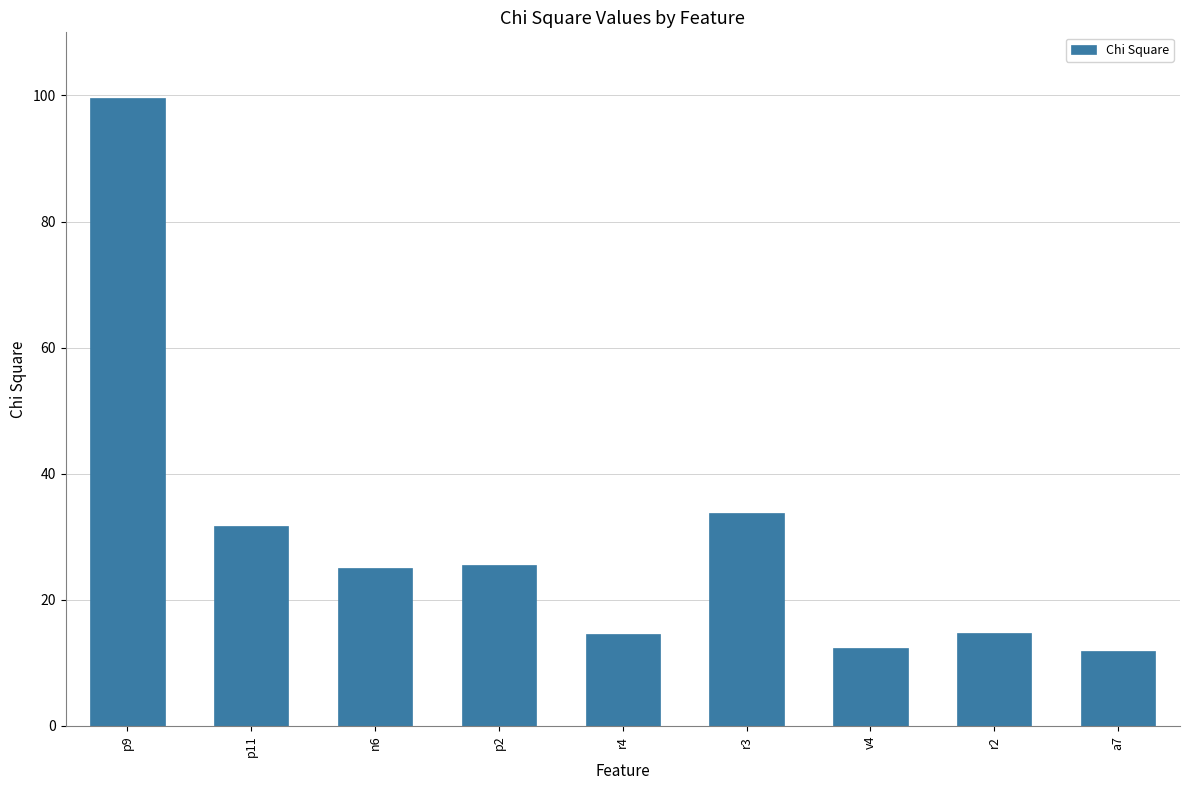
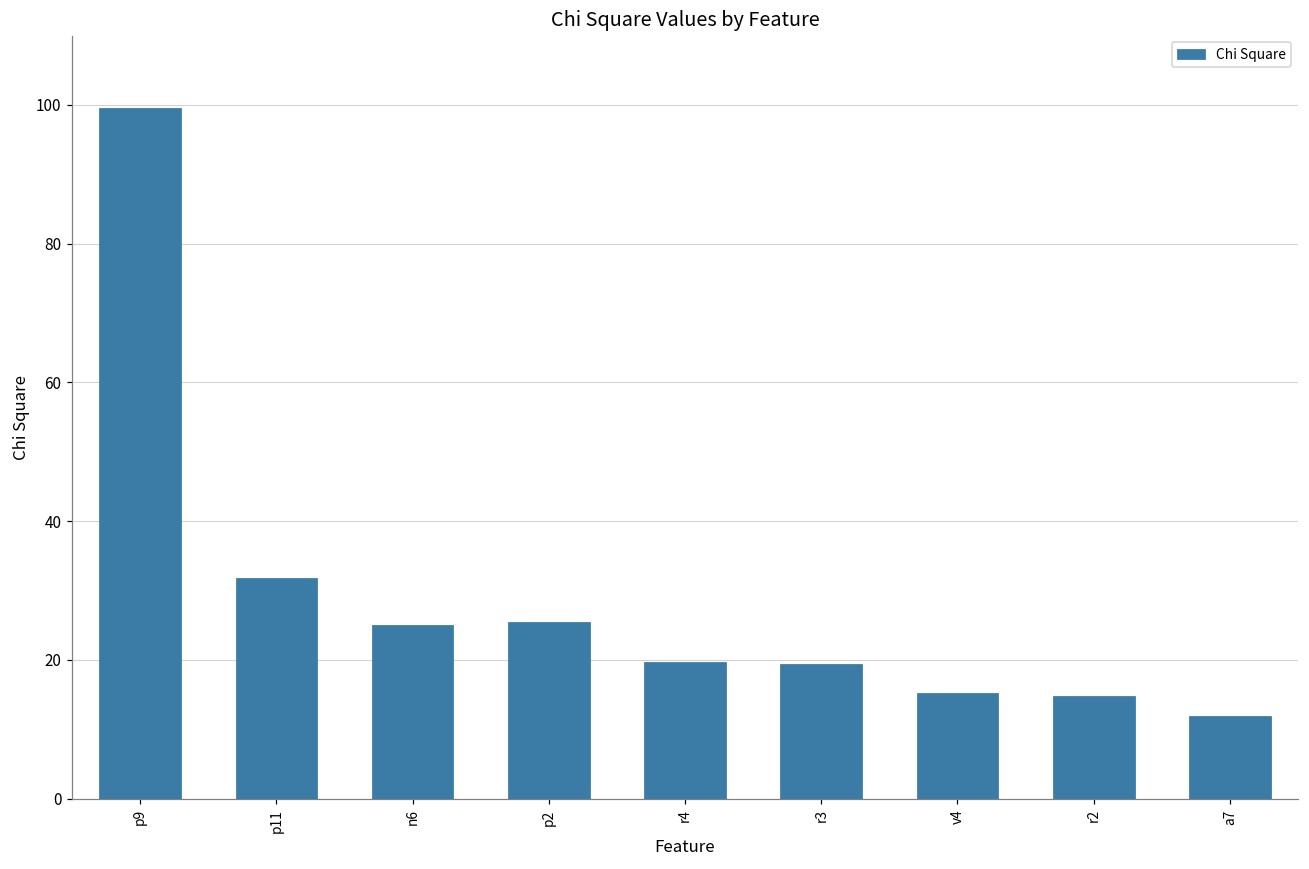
r4: 15 -> 20
r3: 34 -> 19
v4: 12 -> 15
